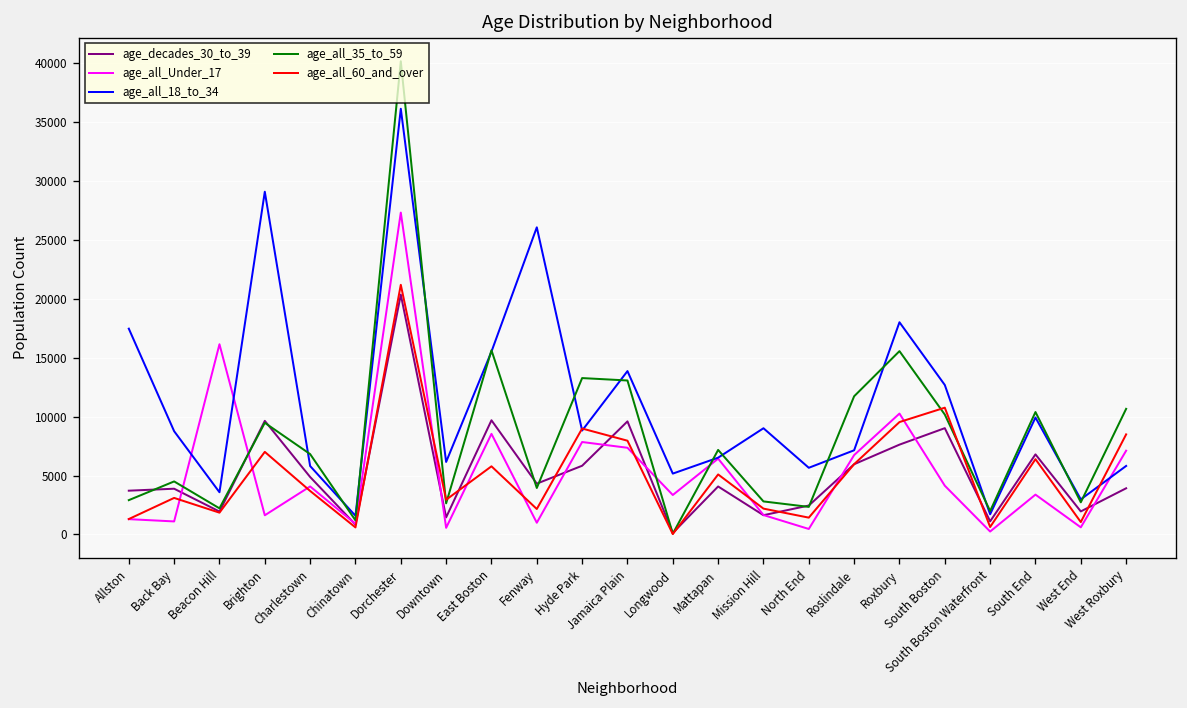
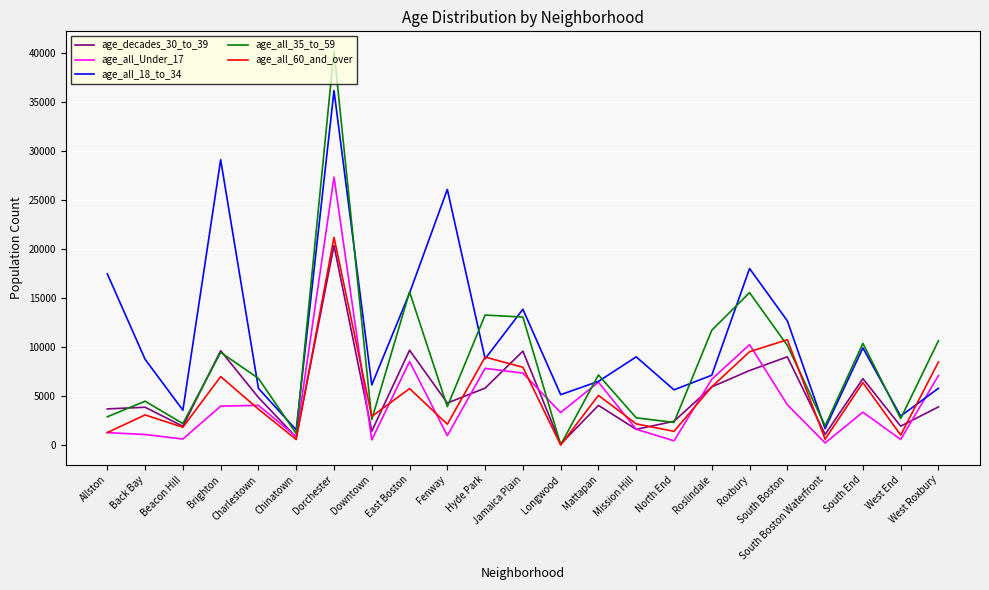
age_all_Under_17, Beacon Hill: 16000 -> 1000
age_all_Under_17, Brighton: 2000 -> 4000
